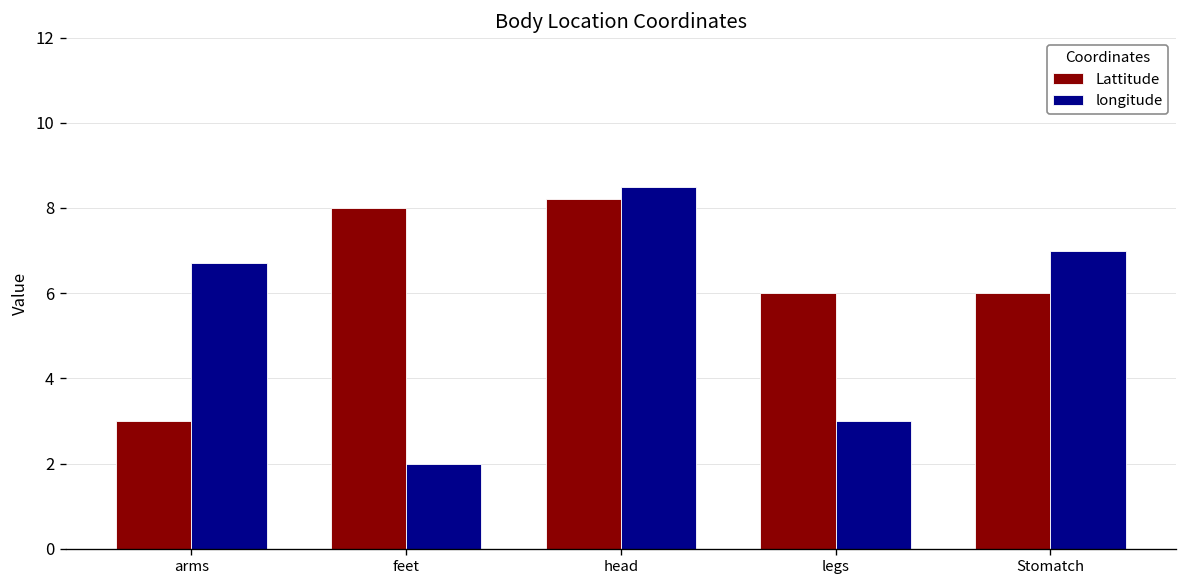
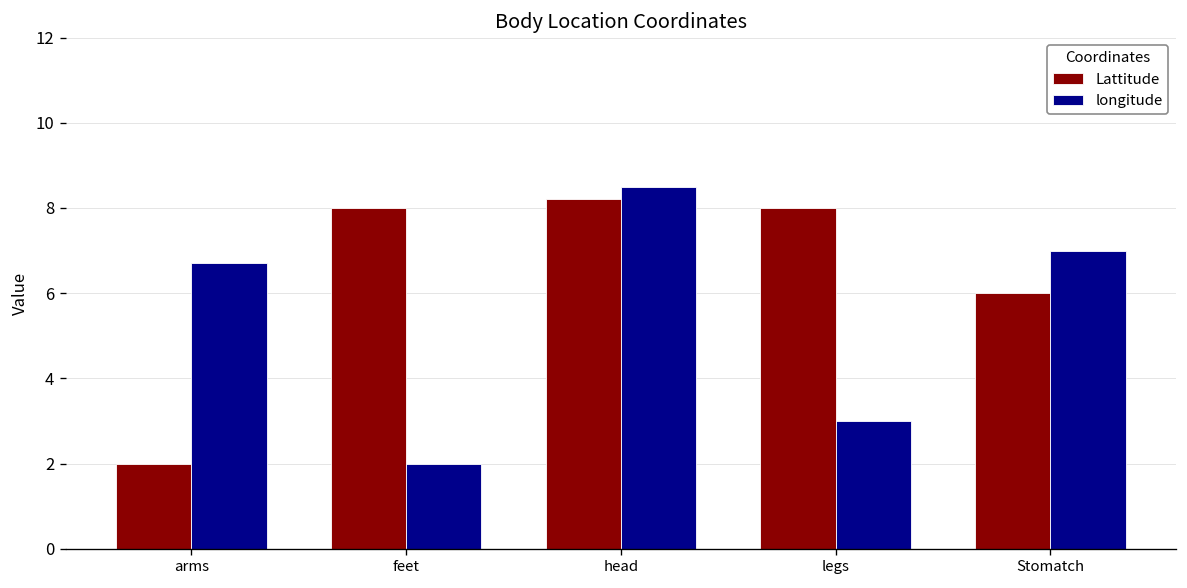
Lattitude, arms: 3 -> 2
Lattitude, legs: 6 -> 8
